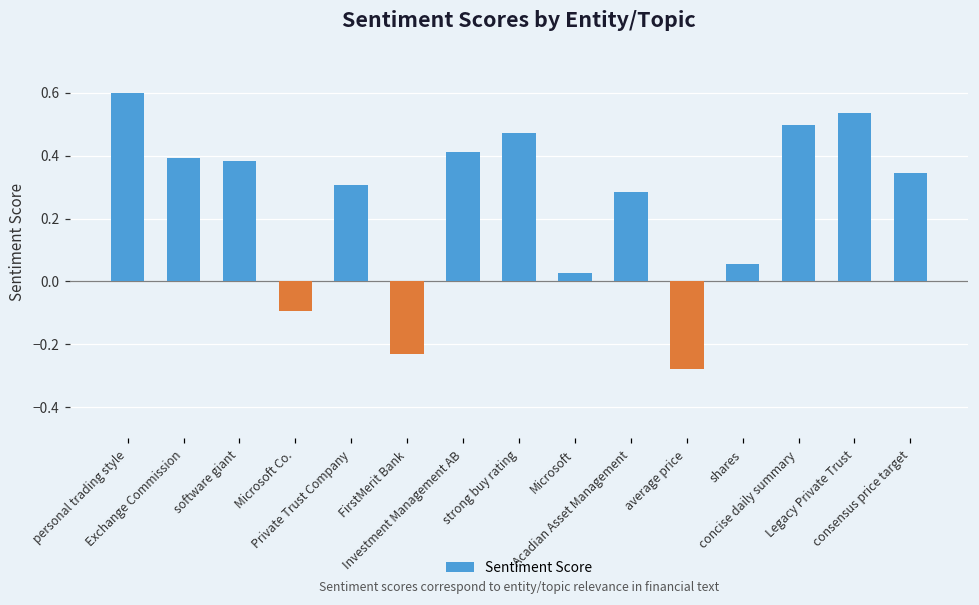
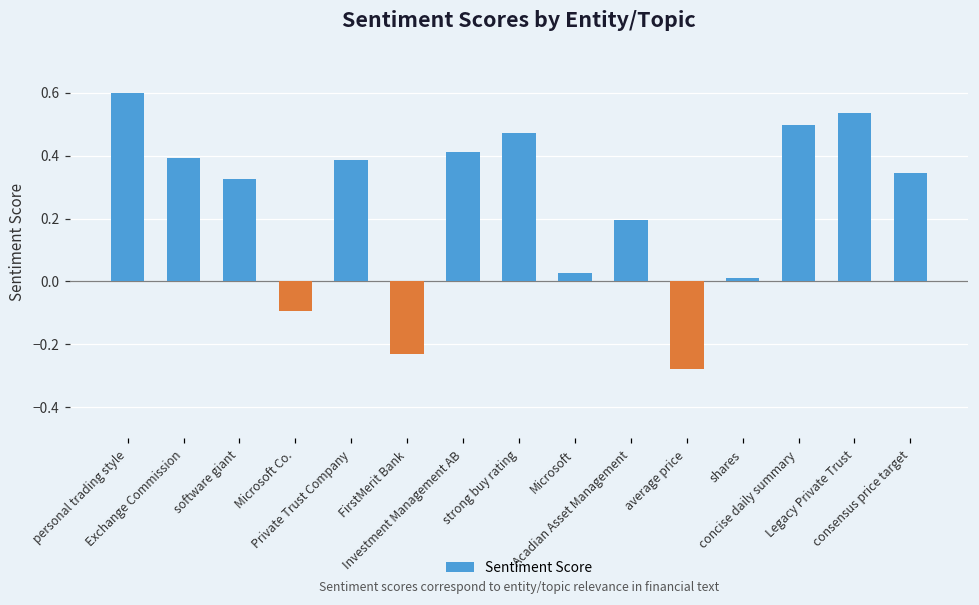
software giant: 0.38 -> 0.32
Private Trust Company: 0.31 -> 0.39
Acadian Asset Management: 0.28 -> 0.20
shares: 0.05 -> 0.01
